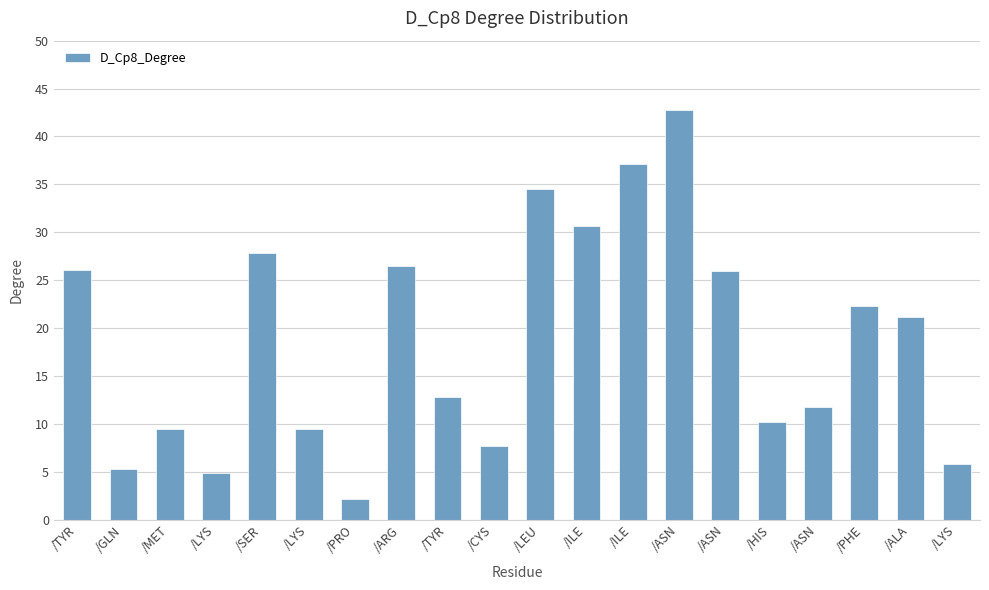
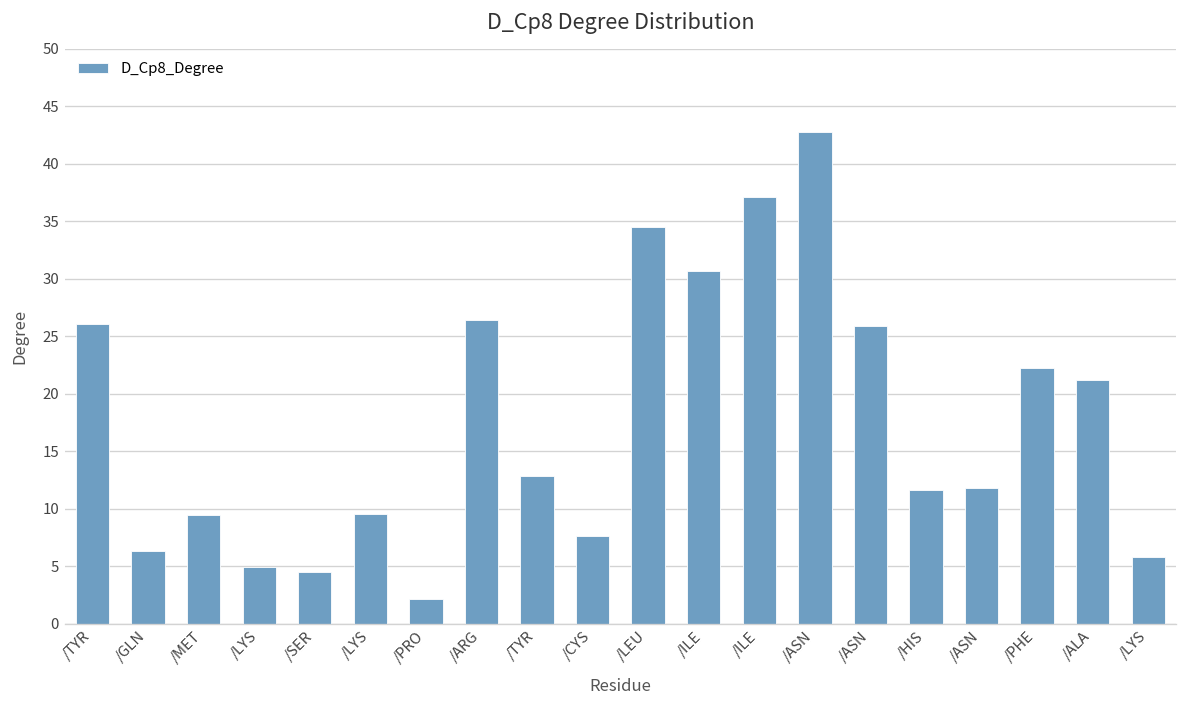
/GLN: 5 -> 6
/SER: 28 -> 4
/HIS: 10 -> 12
